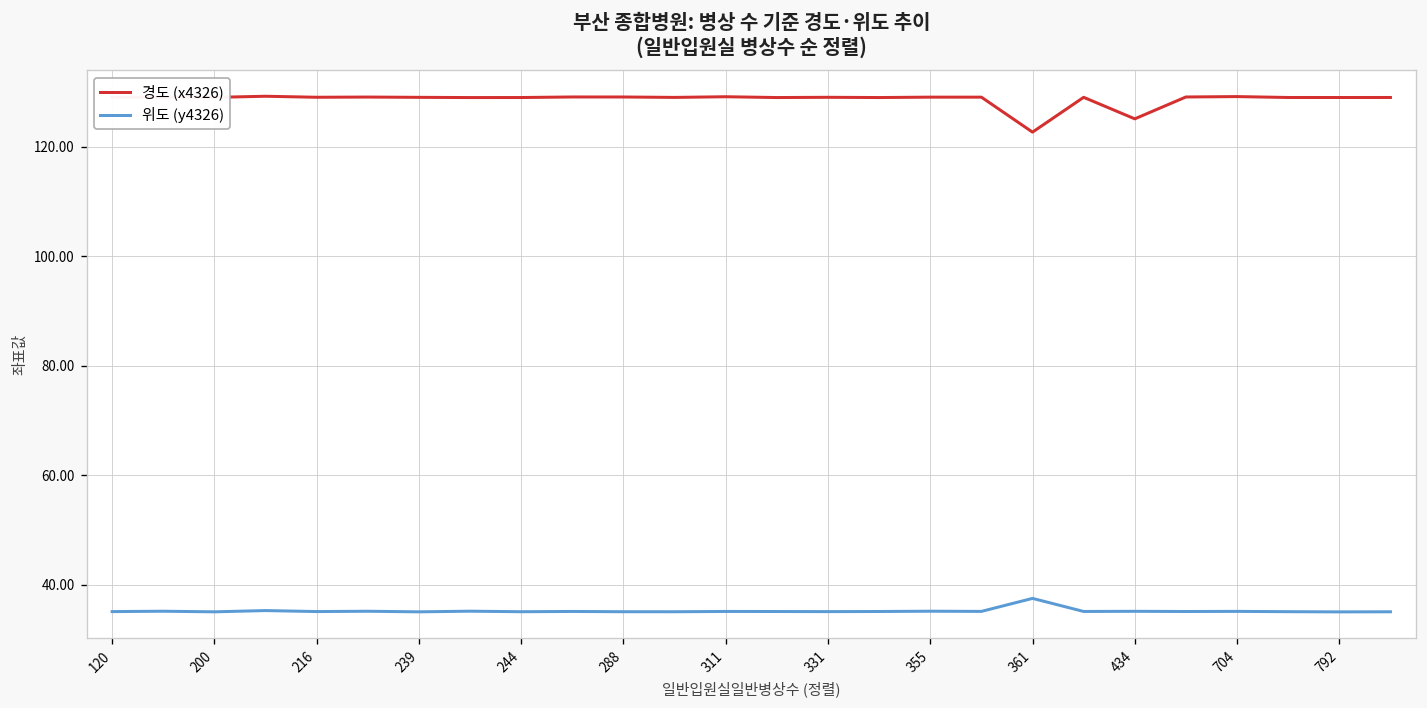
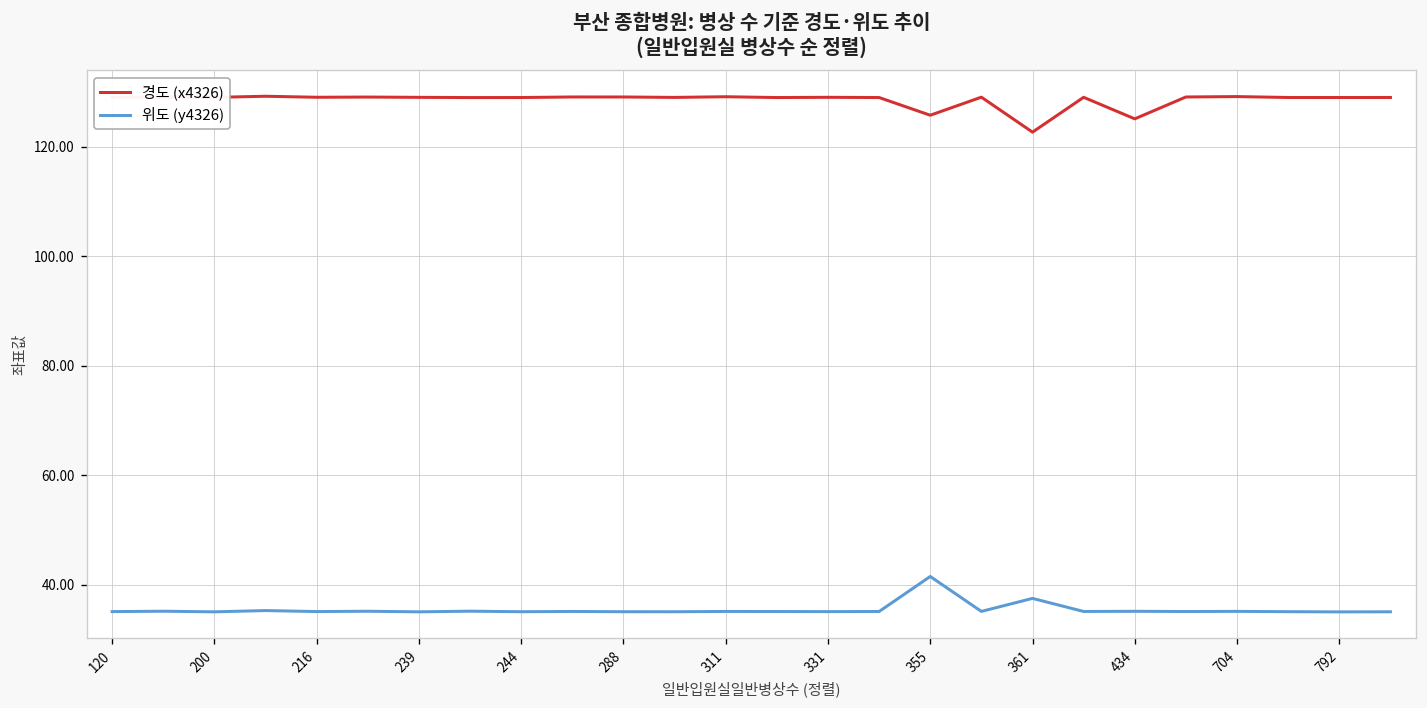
경도 (x4326), 355: 129 -> 126
위도 (y4326), 355: 35 -> 42
